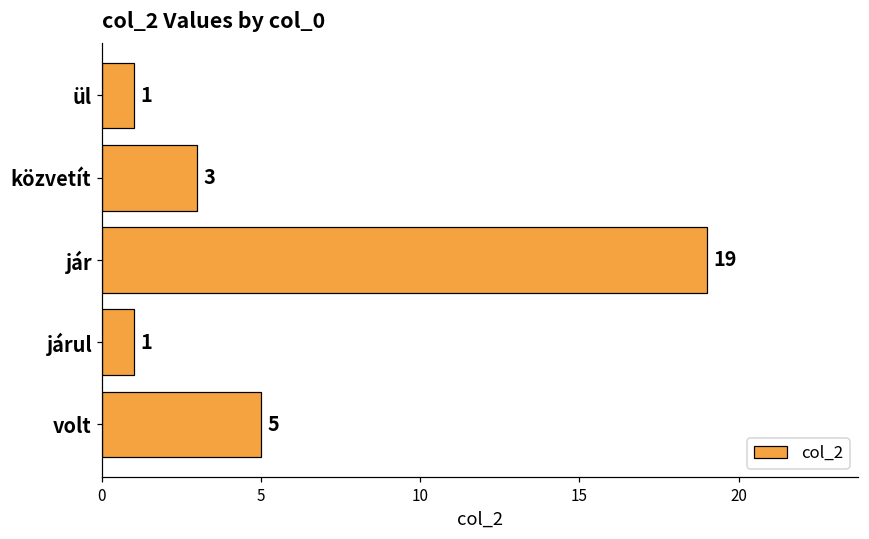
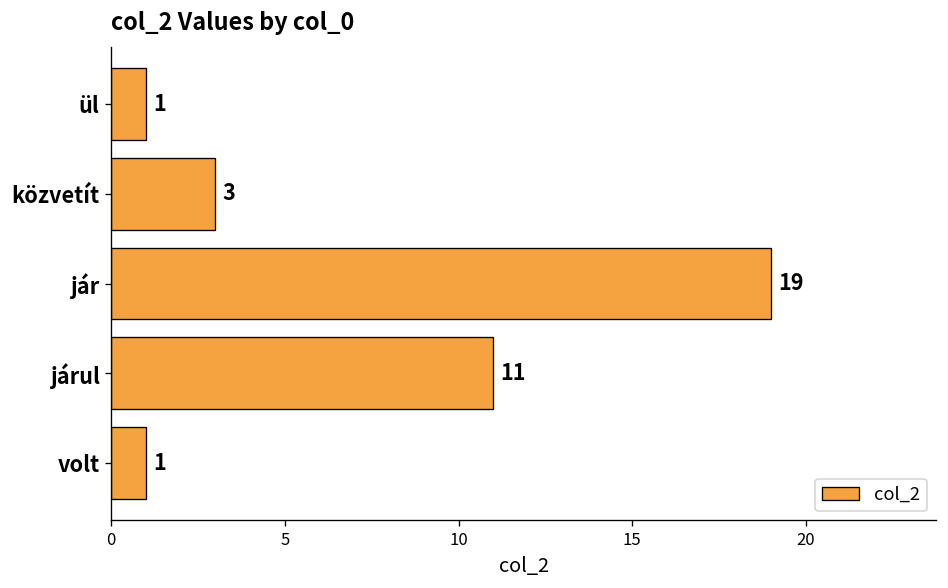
járul: 1 -> 11
volt: 5 -> 1
